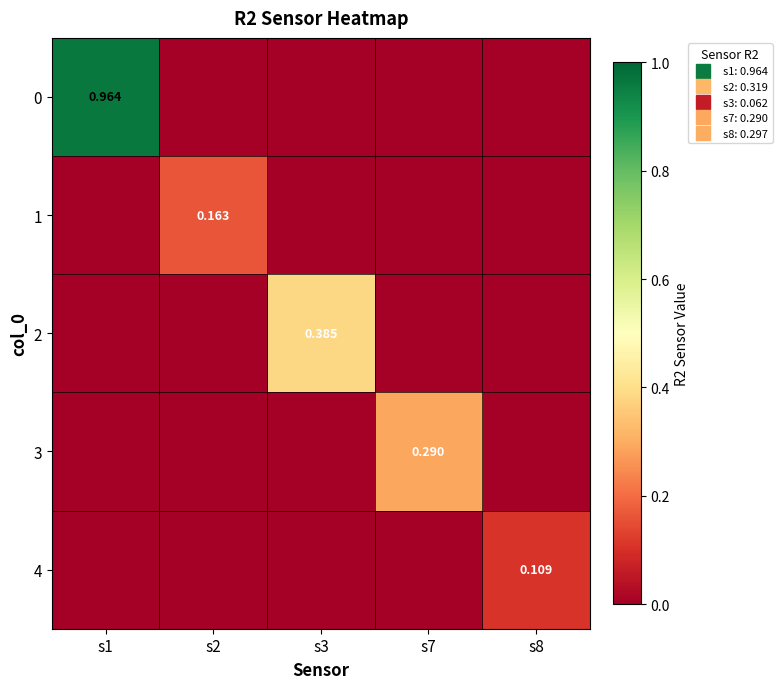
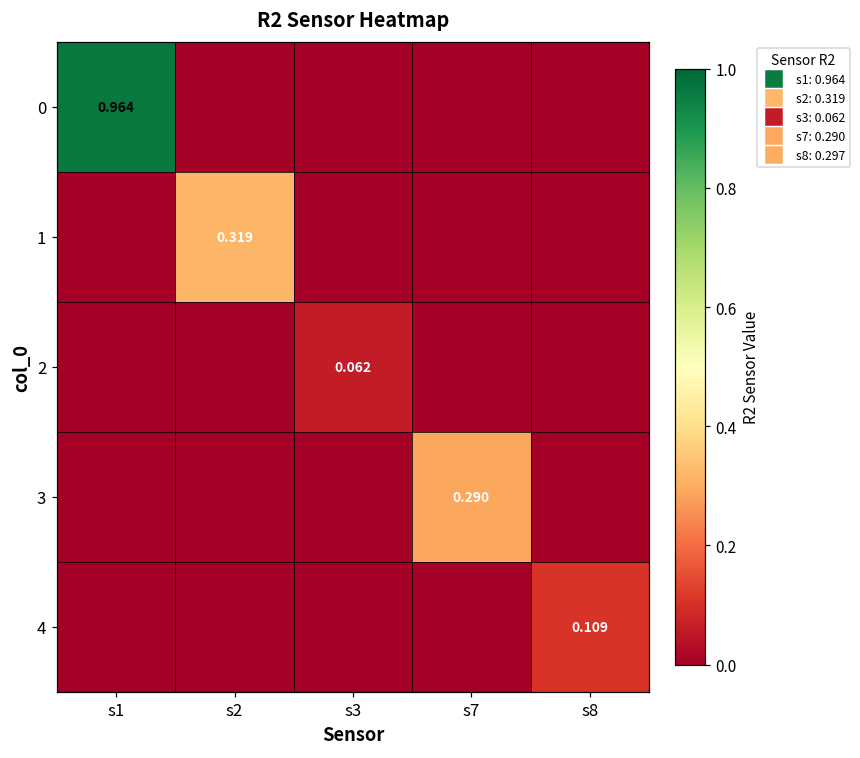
1, s2: 0.163 -> 0.319
2, s3: 0.385 -> 0.062
